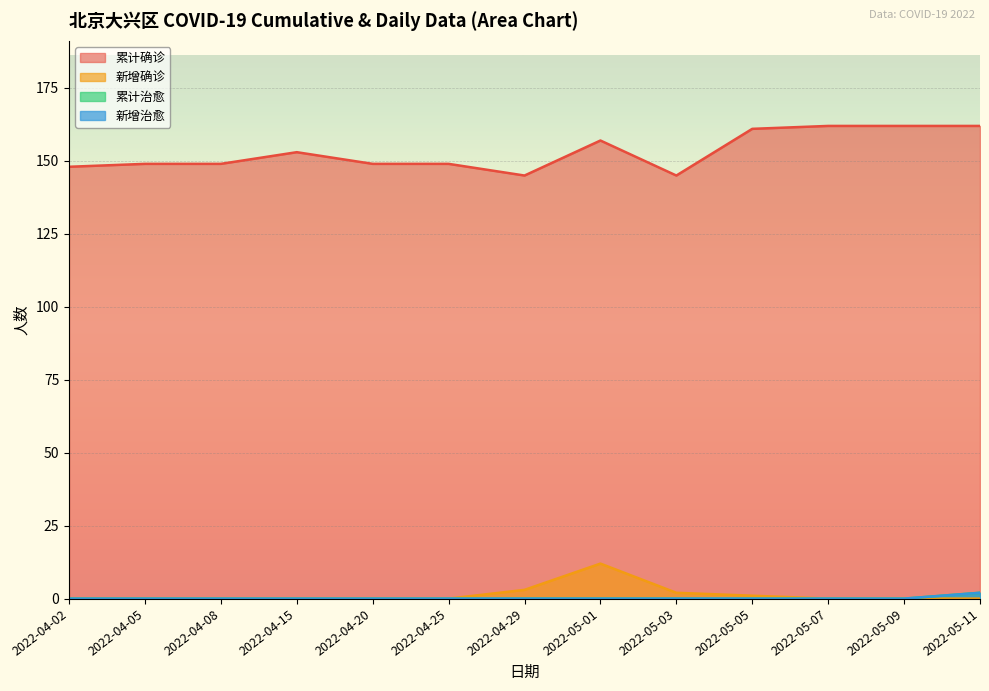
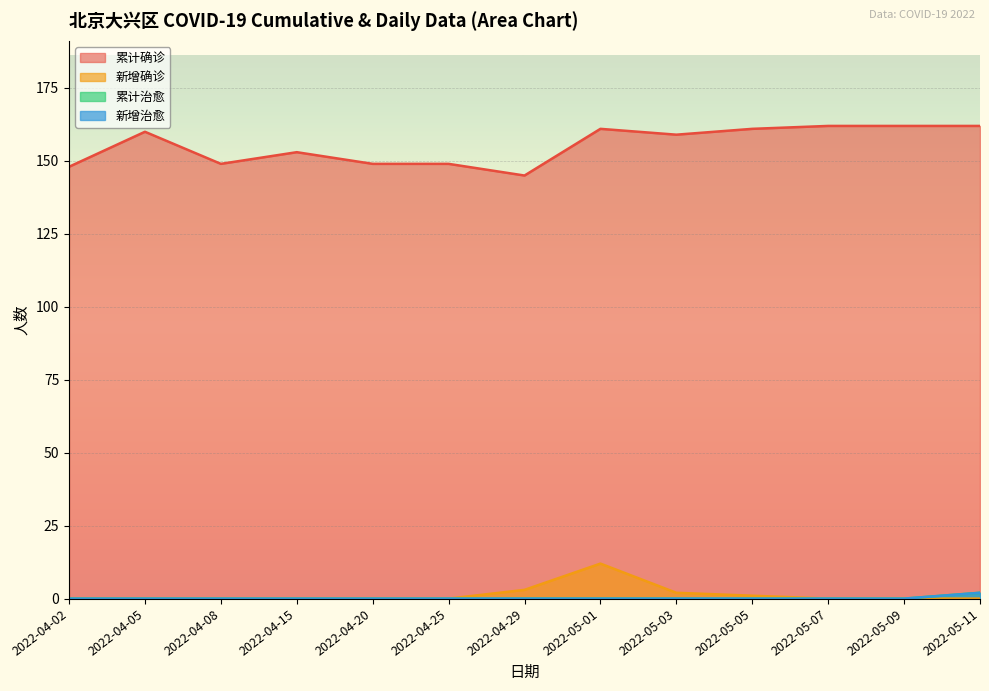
累计确诊, 2022-04-05: 149 -> 160
累计确诊, 2022-05-01: 157 -> 161
累计确诊, 2022-05-03: 145 -> 159
